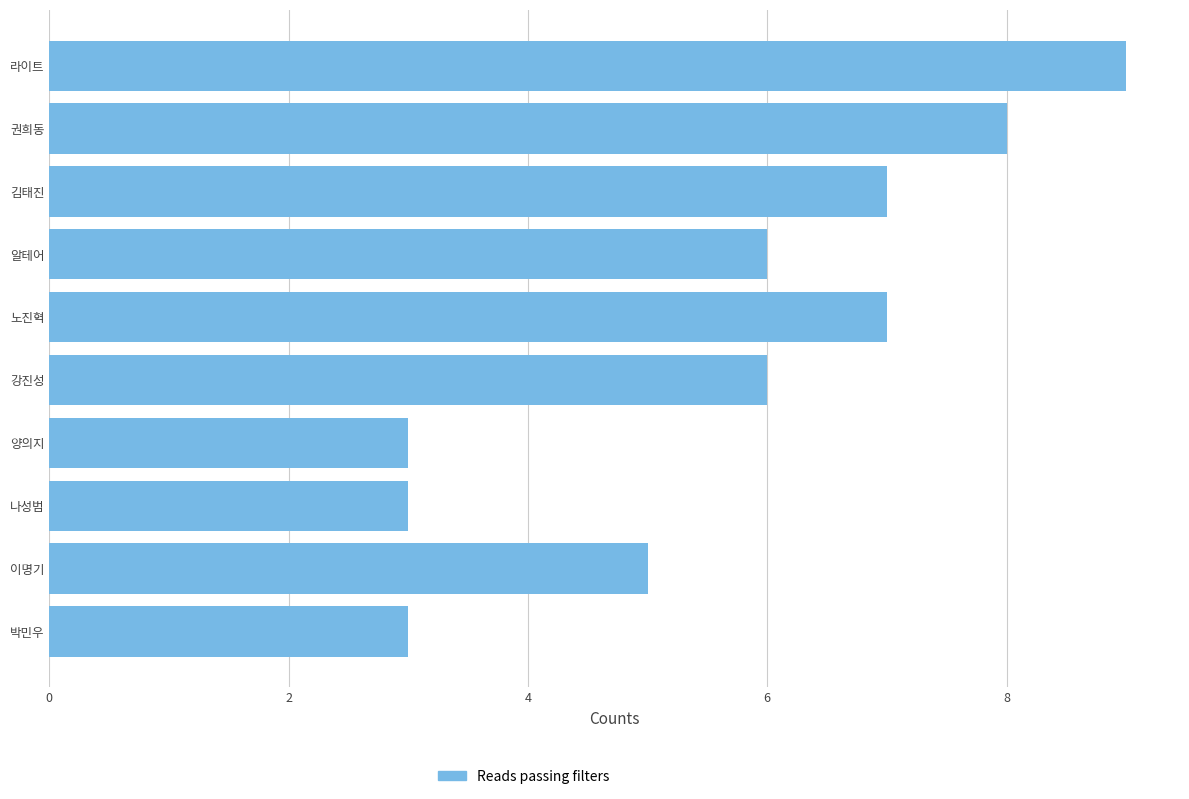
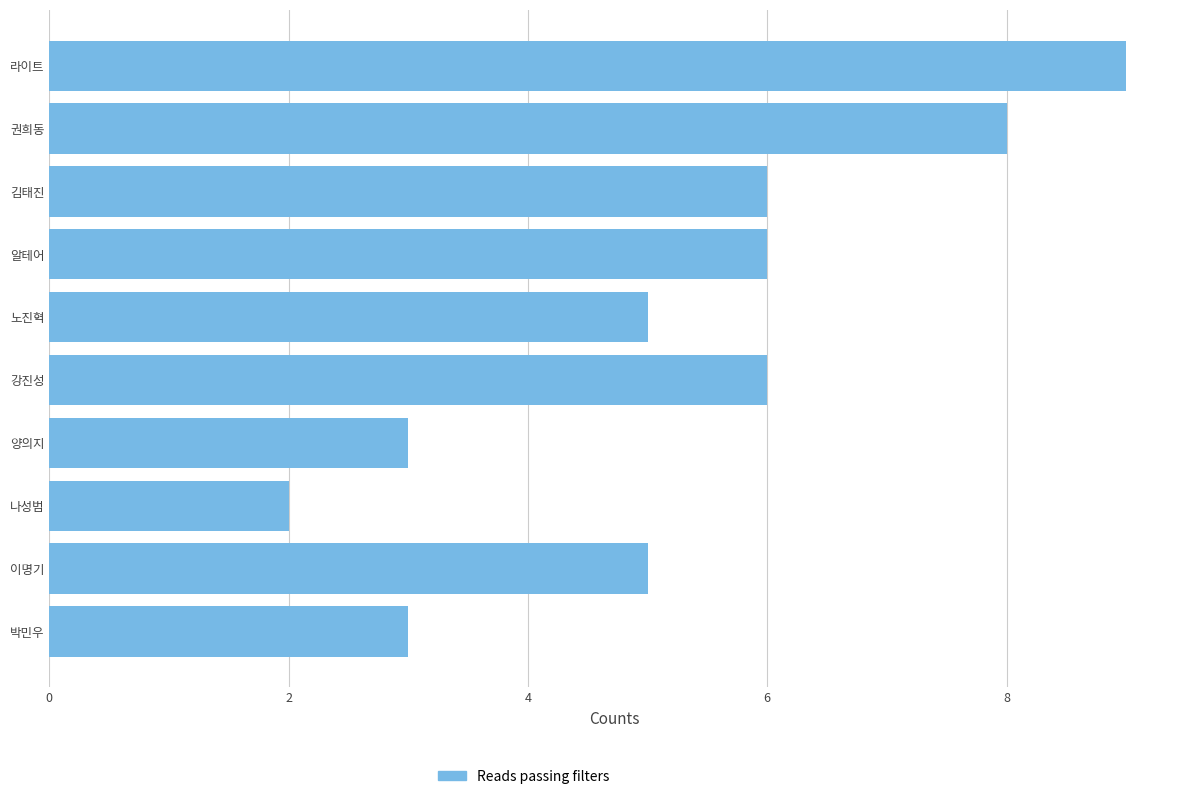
김태진: 7 -> 6
노진혁: 7 -> 5
나성범: 3 -> 2
